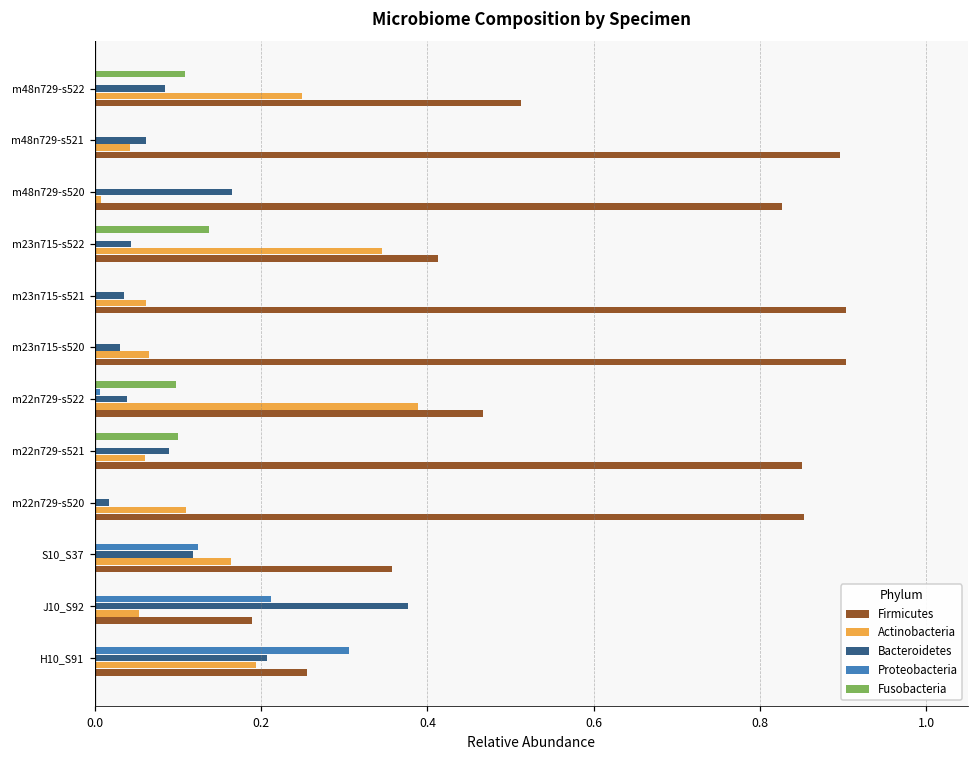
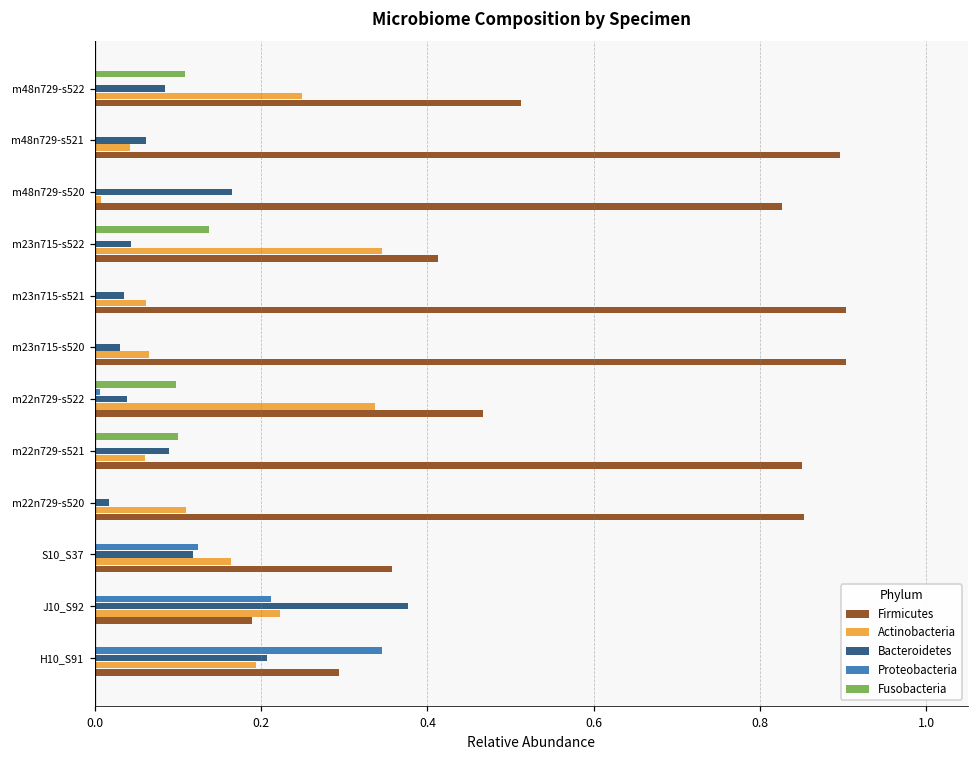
Actinobacteria, m22n729-s522: 0.39 -> 0.34
Actinobacteria, J10_S92: 0.05 -> 0.22
Proteobacteria, H10_S91: 0.31 -> 0.35
Firmicutes, H10_S91: 0.25 -> 0.29
